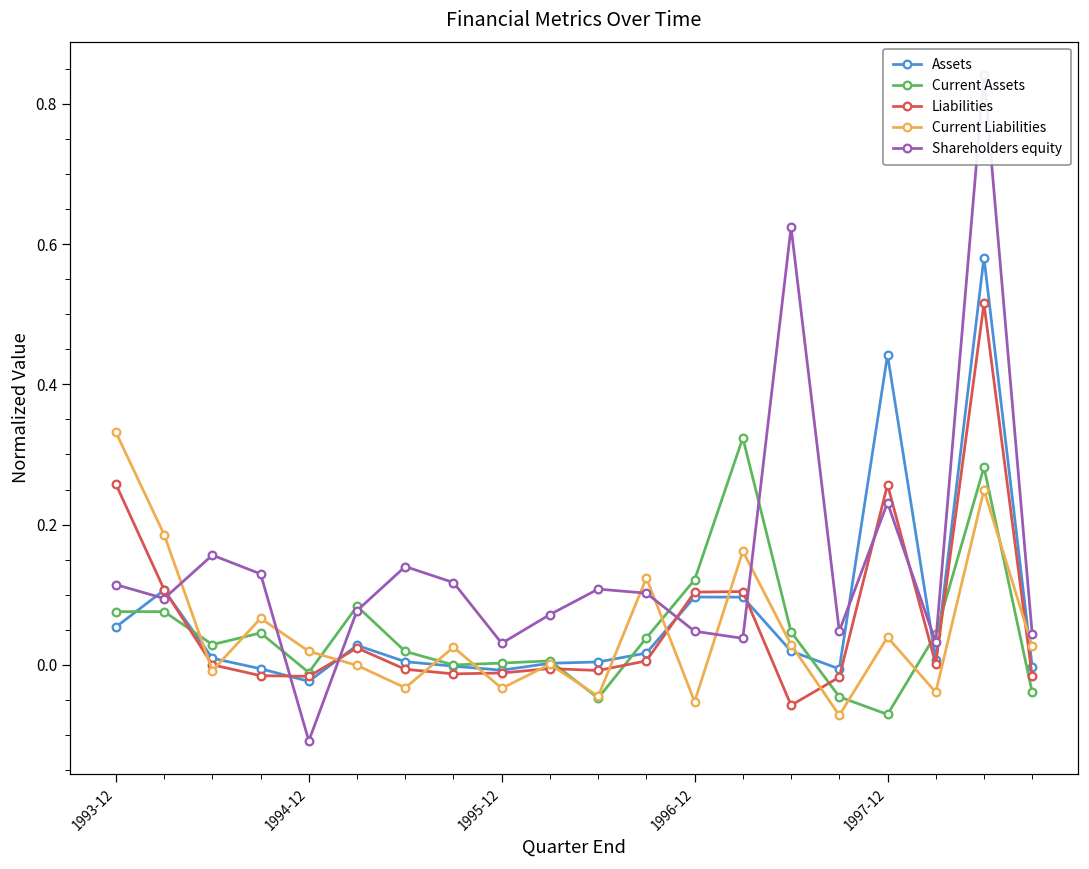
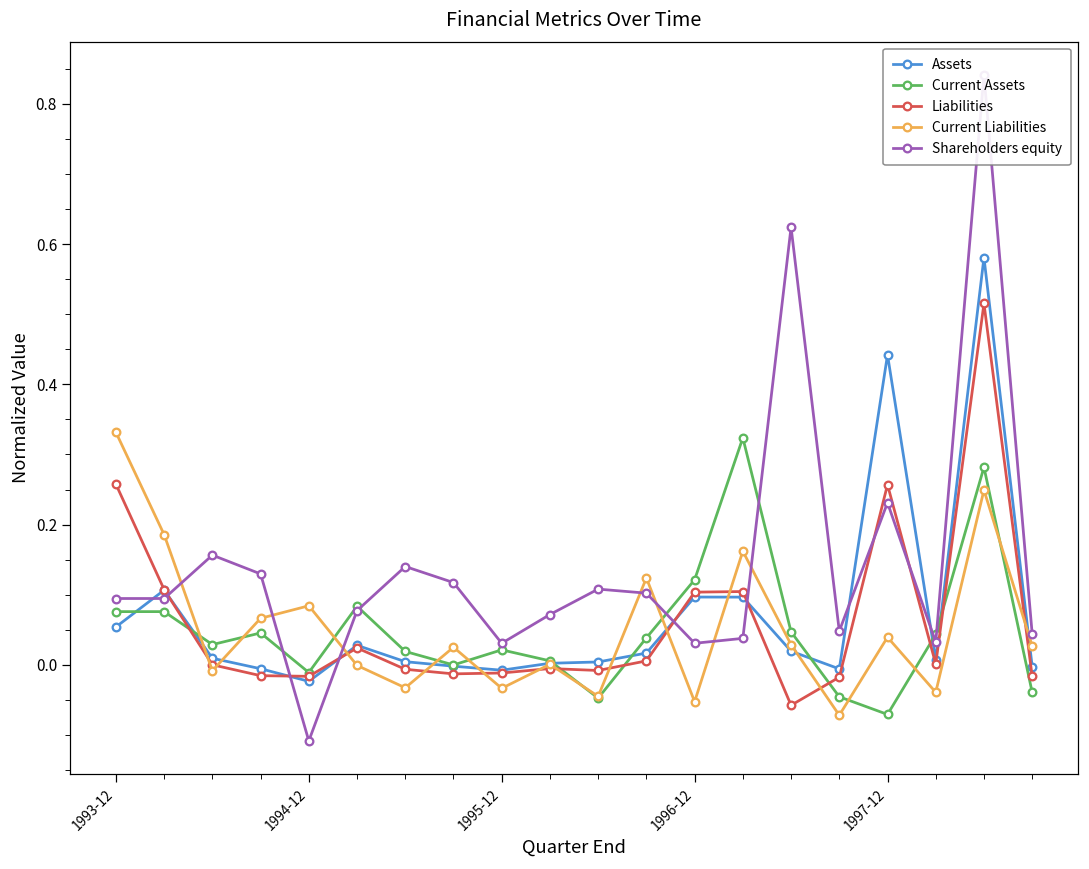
Shareholders equity, 1993-12: 0.11 -> 0.09
Current Liabilities, 1994-12: 0.02 -> 0.08
Current Assets, 1995-12: 0.00 -> 0.02
Shareholders equity, 1996-12: 0.05 -> 0.03
